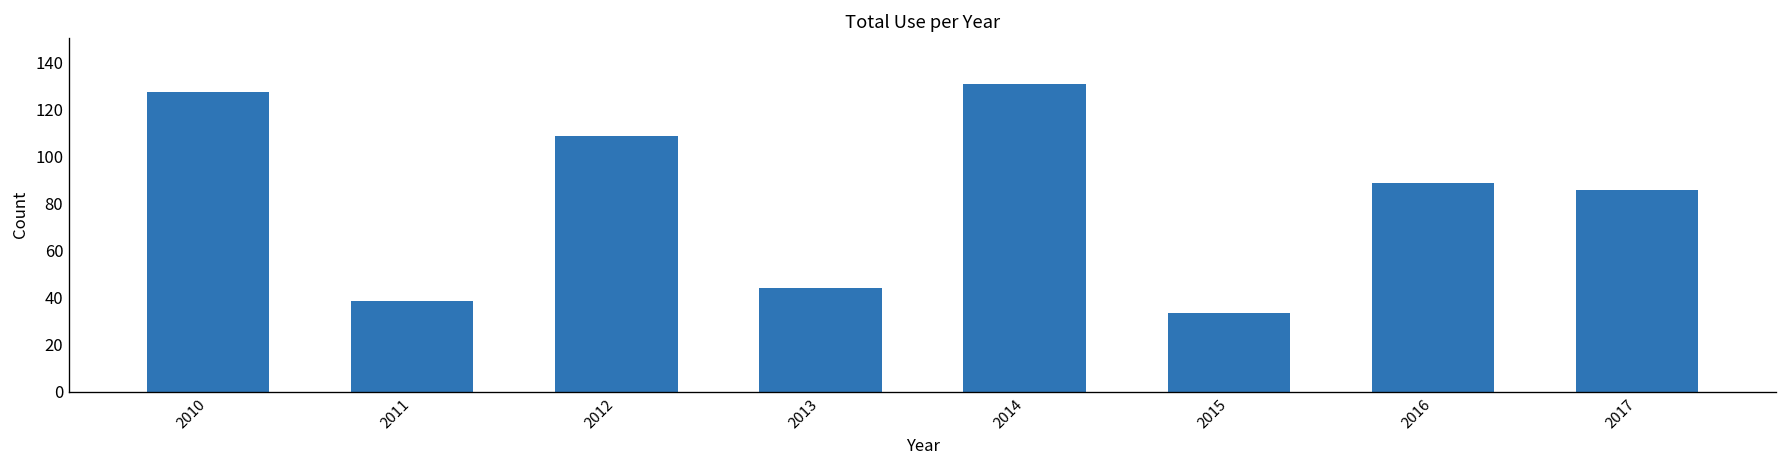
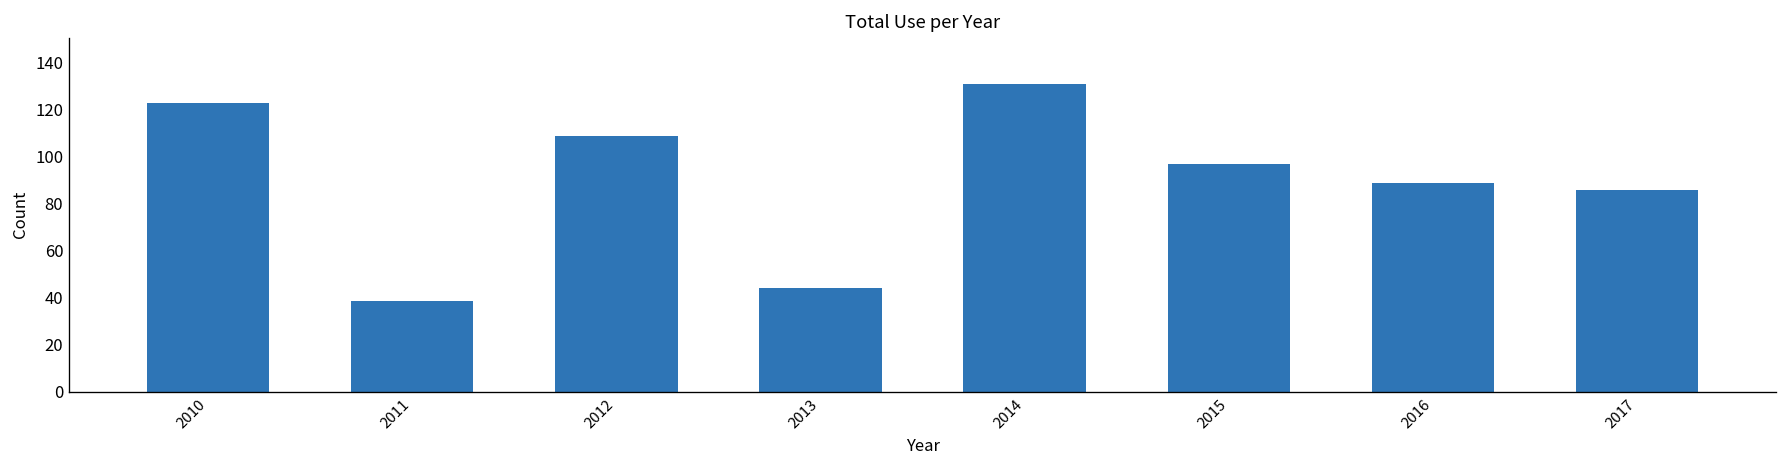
2010: 127 -> 123
2015: 33 -> 97
